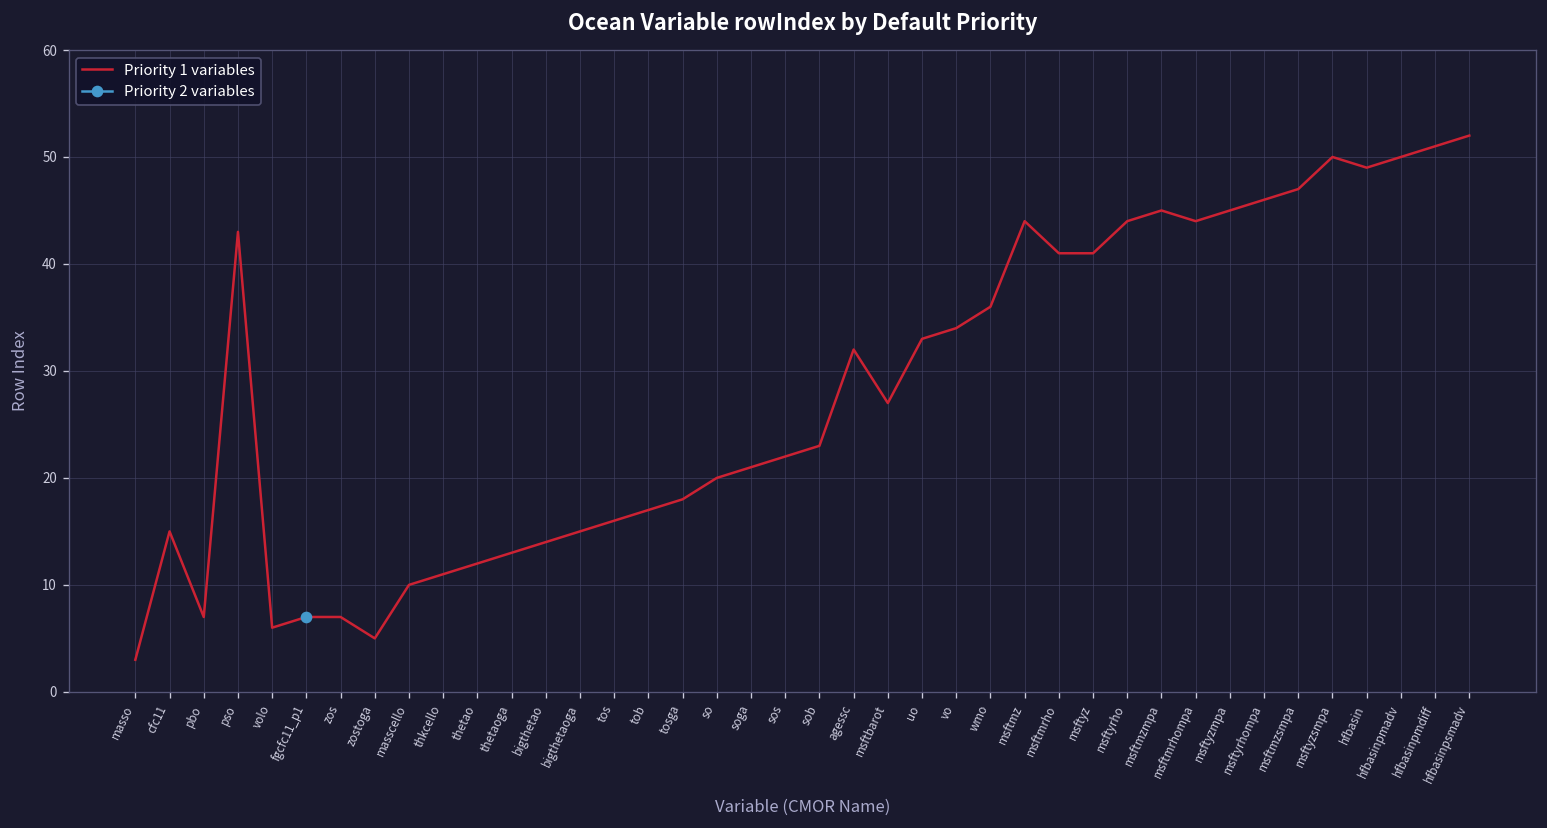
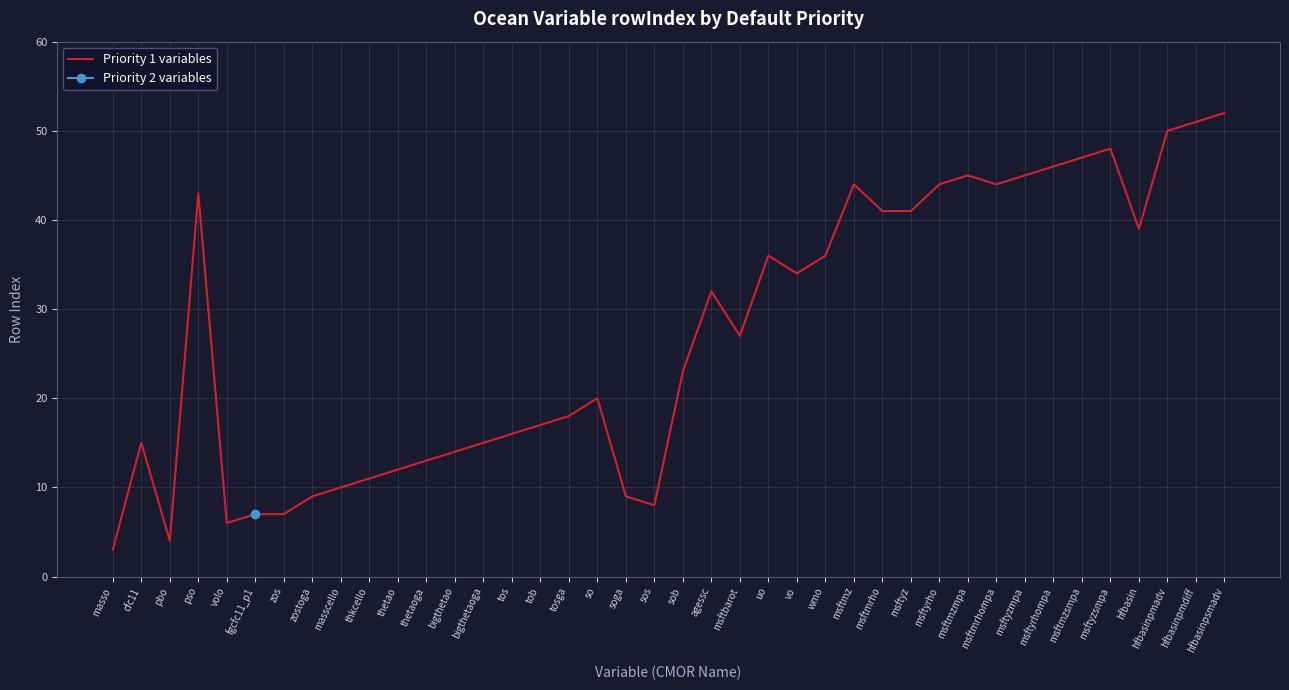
Priority 1 variables, pbo: 7 -> 4
Priority 1 variables, zostoga: 5 -> 9
Priority 1 variables, soga: 21 -> 9
Priority 1 variables, sos: 22 -> 8
Priority 1 variables, uo: 33 -> 36
Priority 1 variables, msftyzsmpa: 50 -> 48
Priority 1 variables, hfbasin: 49 -> 39
